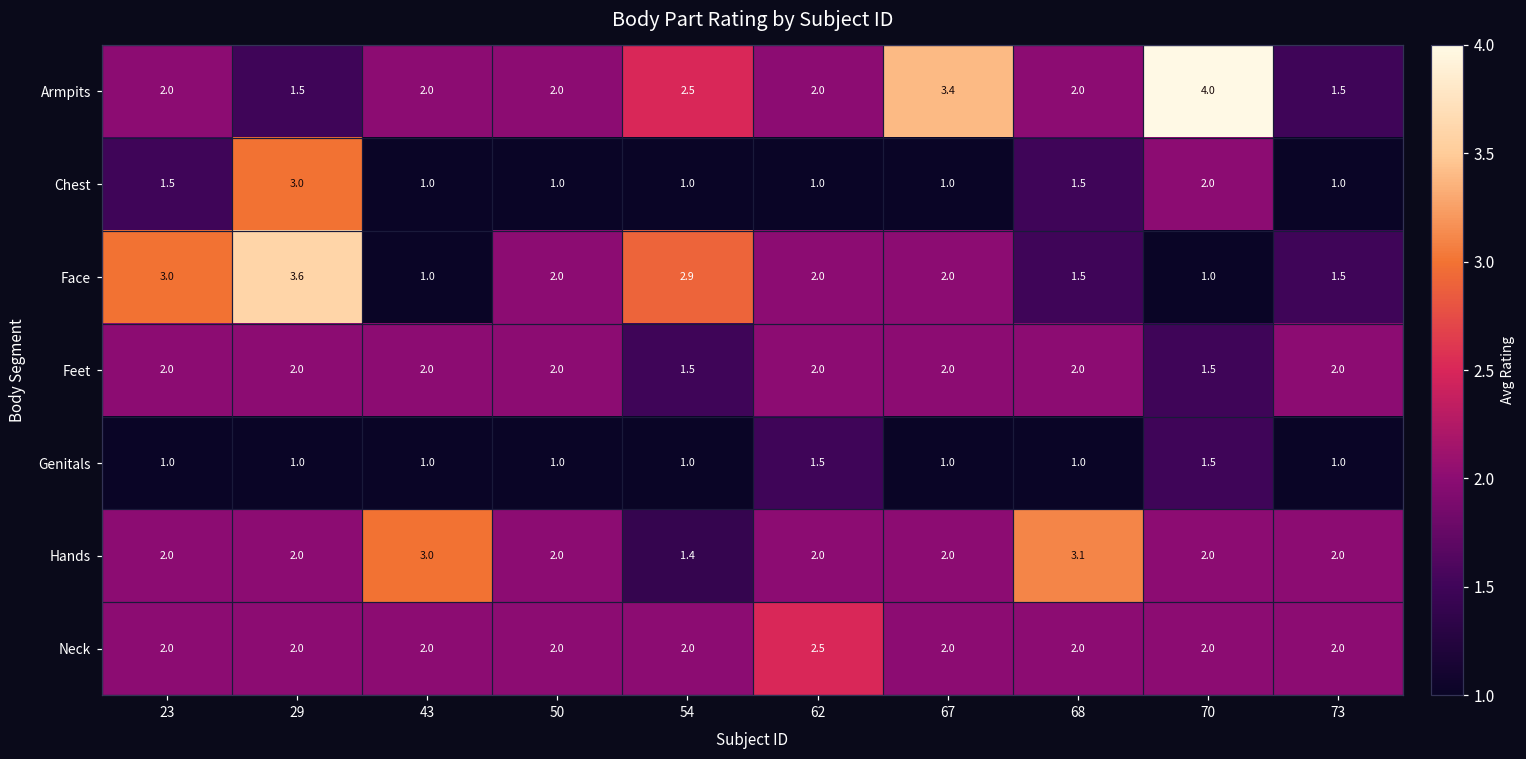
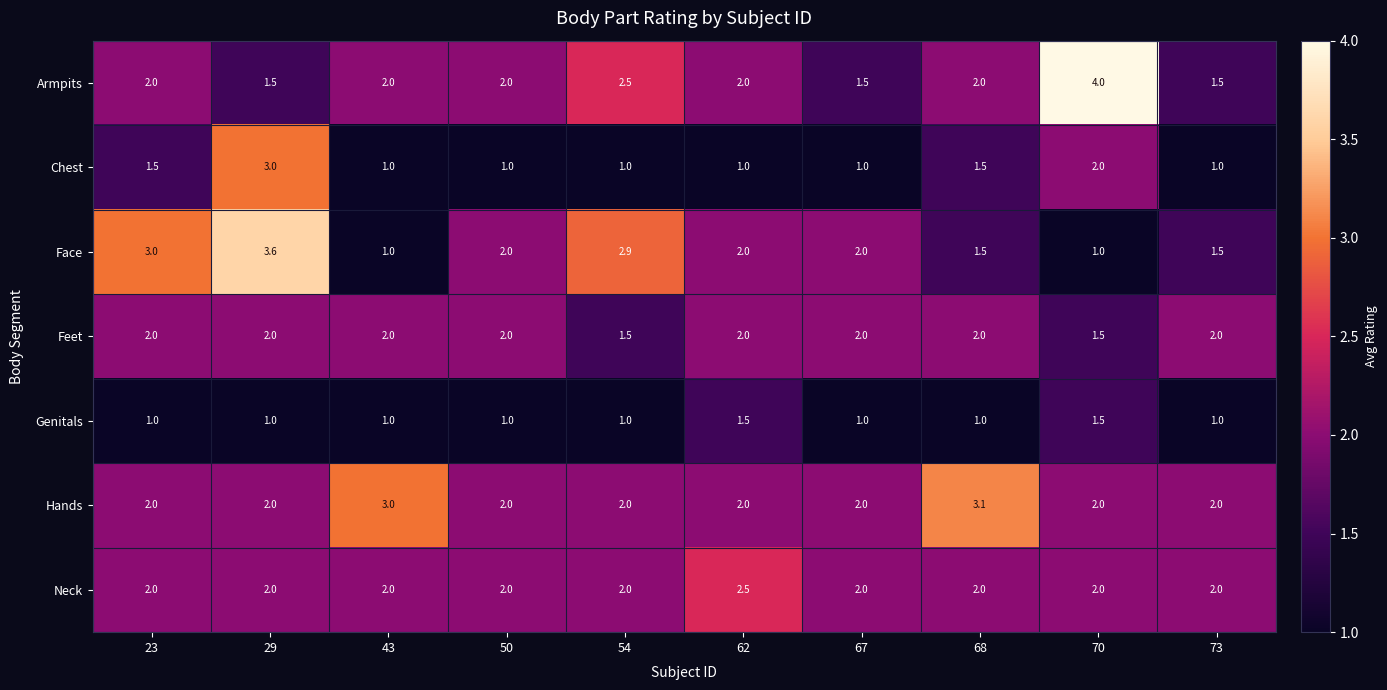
Armpits, 67: 3.4 -> 1.5
Hands, 54: 1.4 -> 2.0
